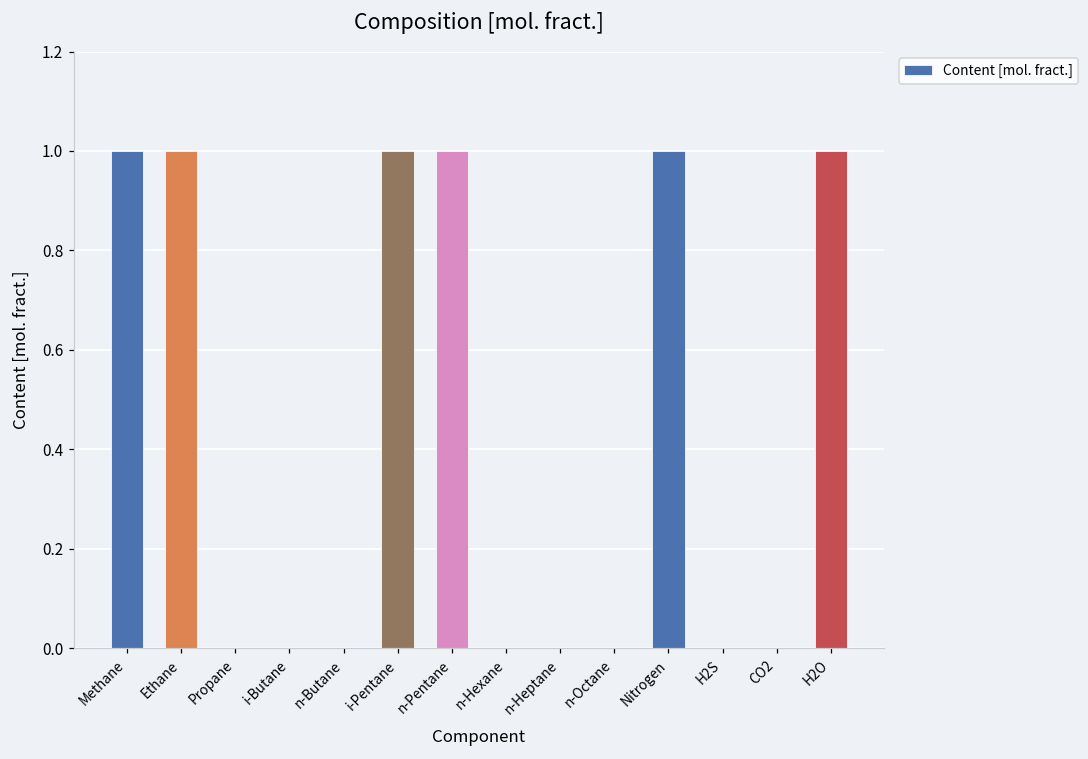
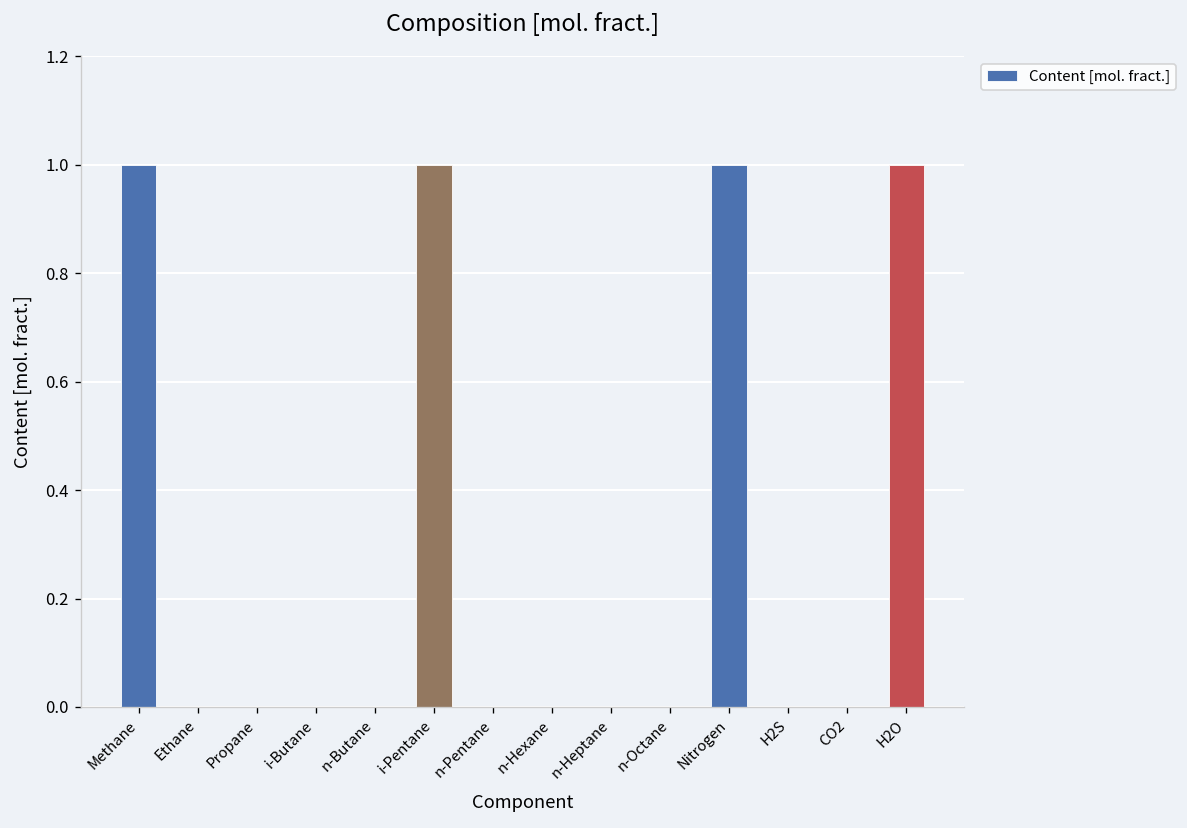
Ethane: 1 -> 0
n-Pentane: 1 -> 0
